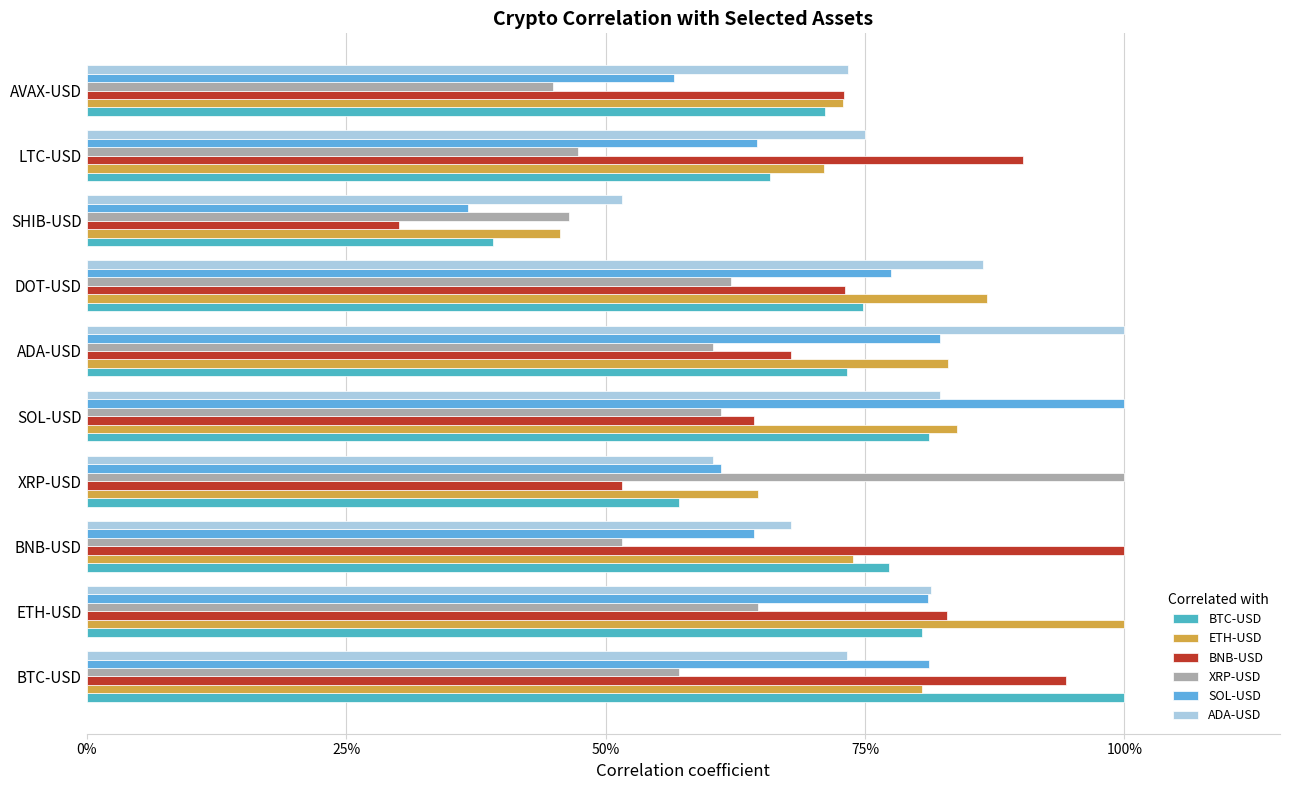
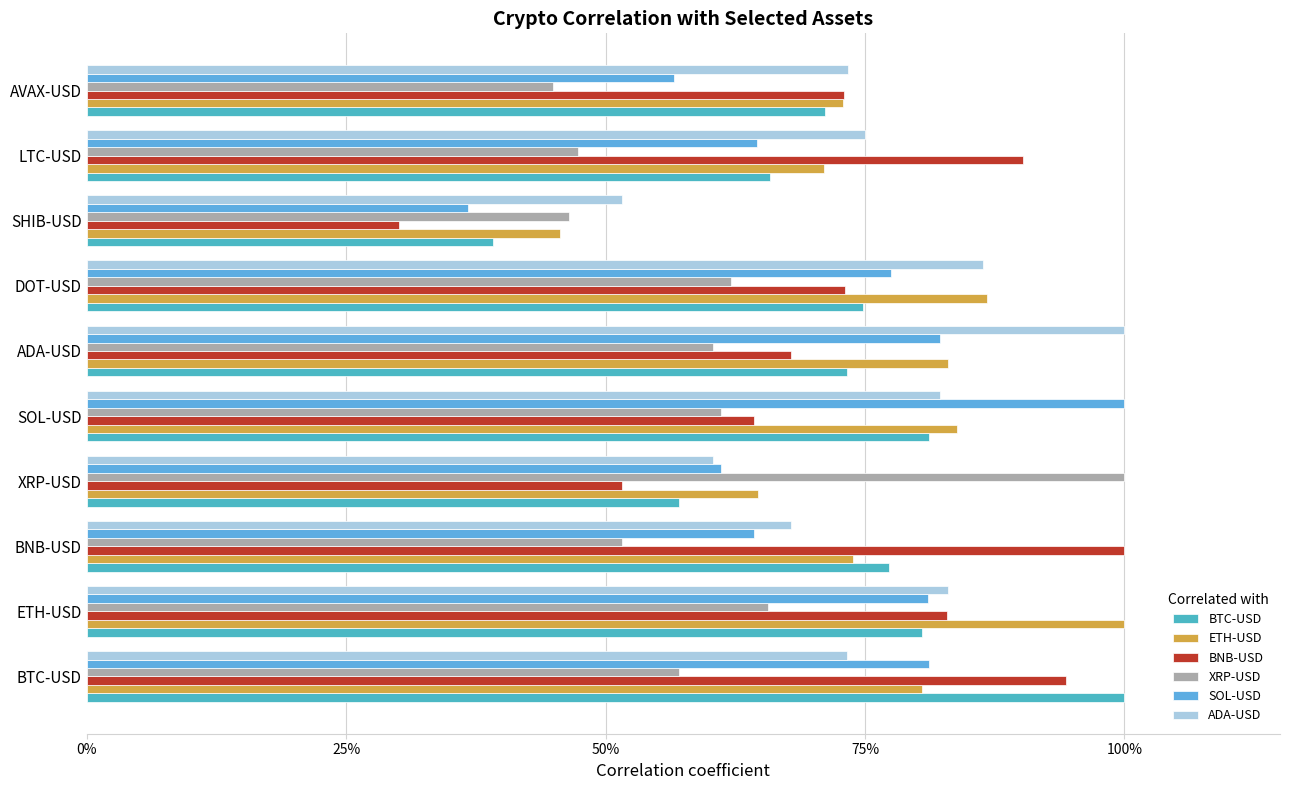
ADA-USD, ETH-USD: 81.4% -> 83.0%
XRP-USD, ETH-USD: 64.7% -> 65.6%
